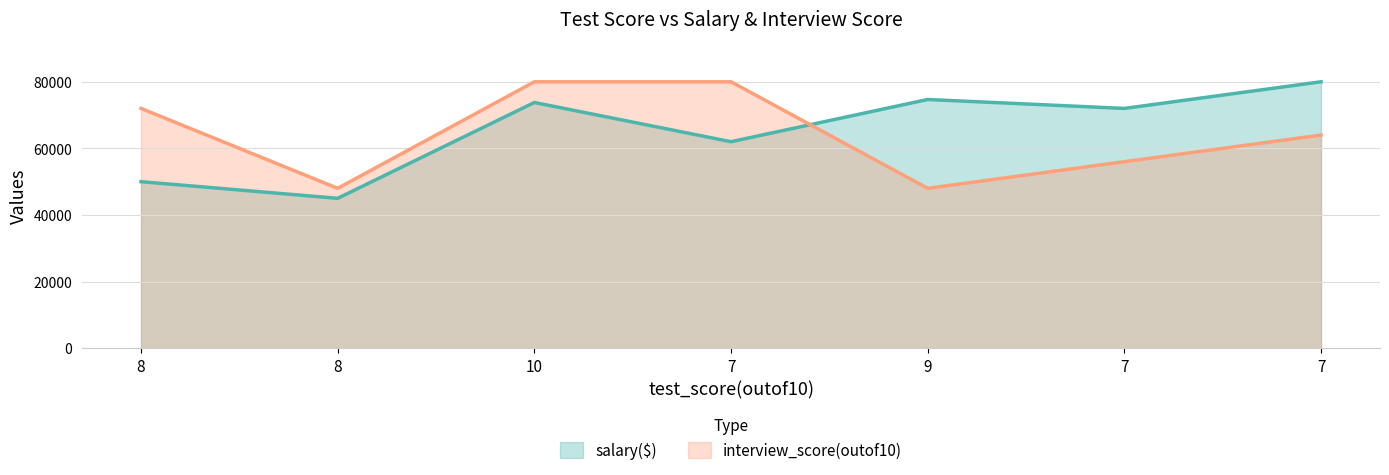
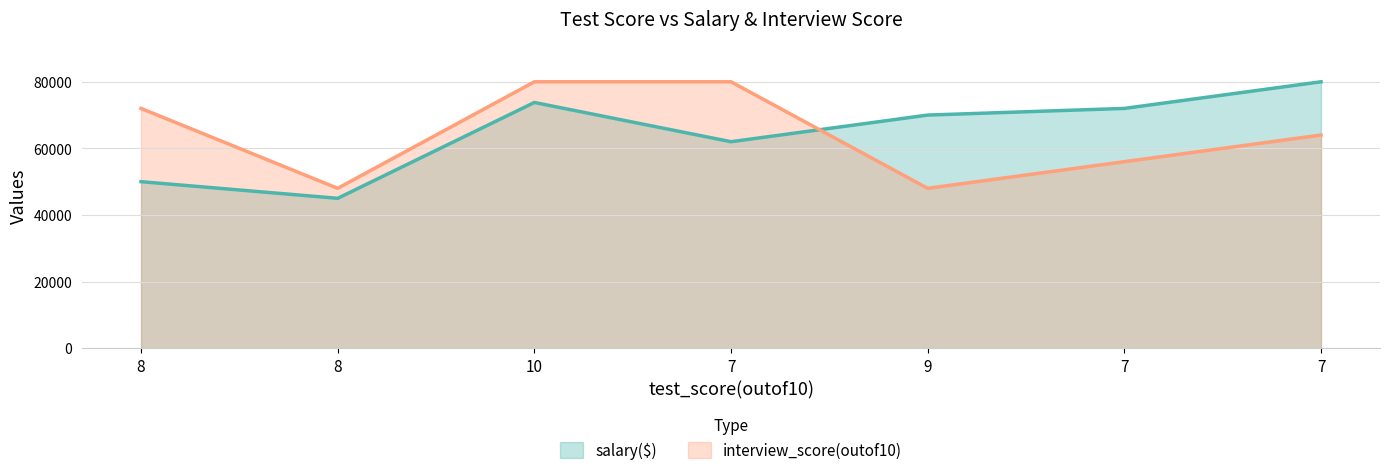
salary($), 9: 75000 -> 70000
